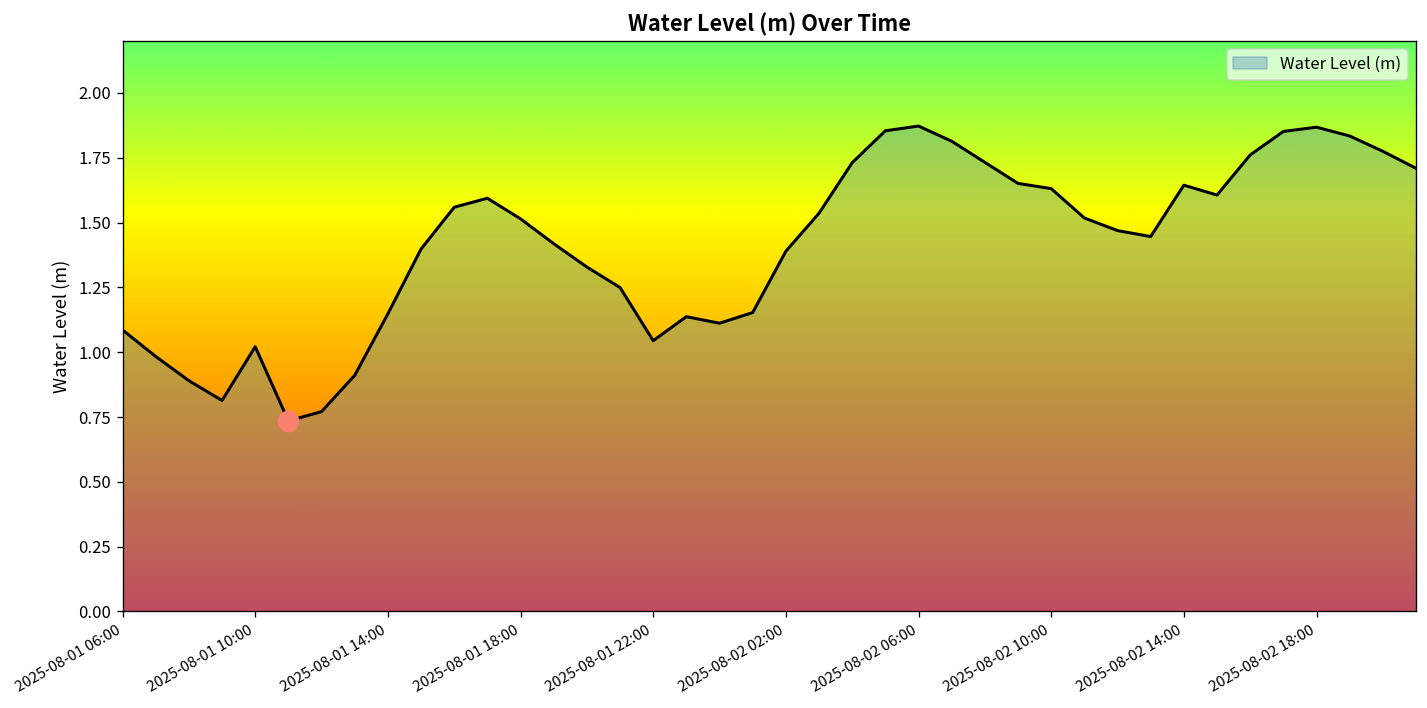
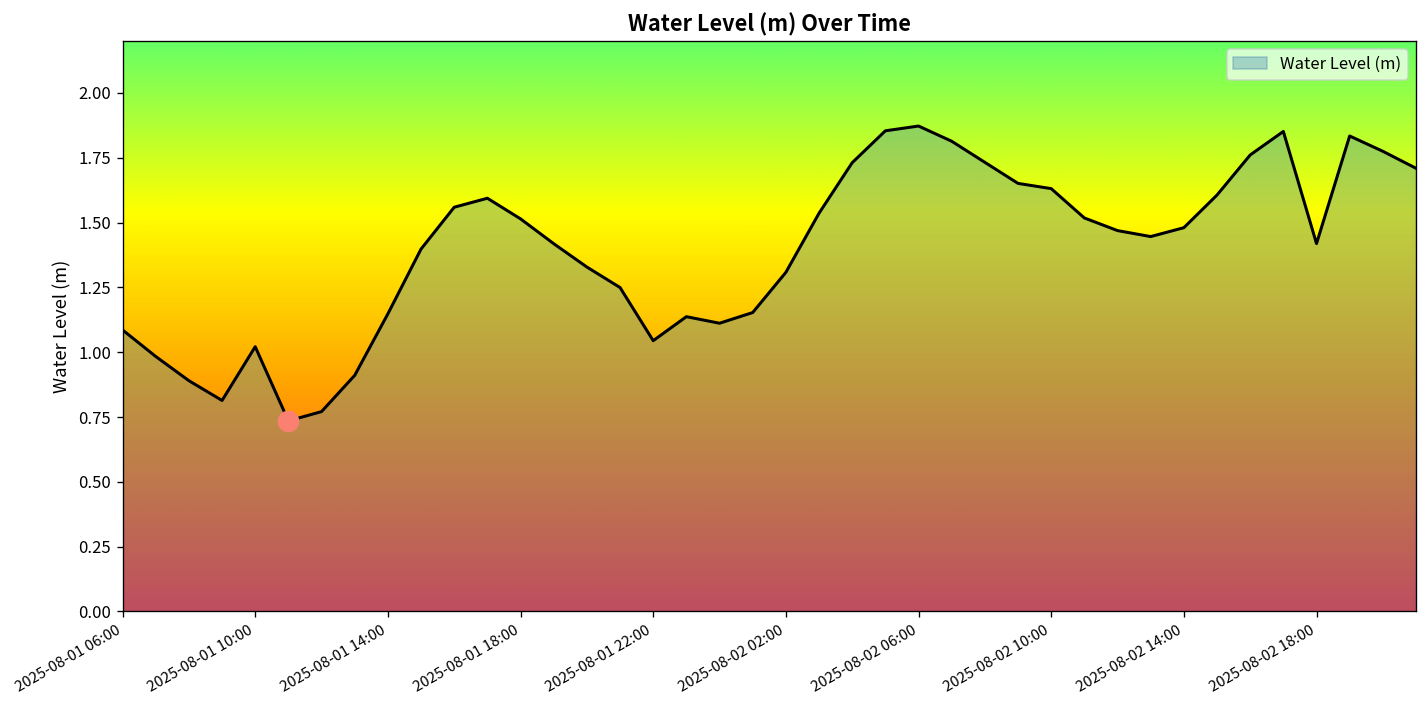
Water Level (m), 2025-08-02 02:00: 1.39 -> 1.31
Water Level (m), 2025-08-02 14:00: 1.64 -> 1.48
Water Level (m), 2025-08-02 18:00: 1.87 -> 1.42
